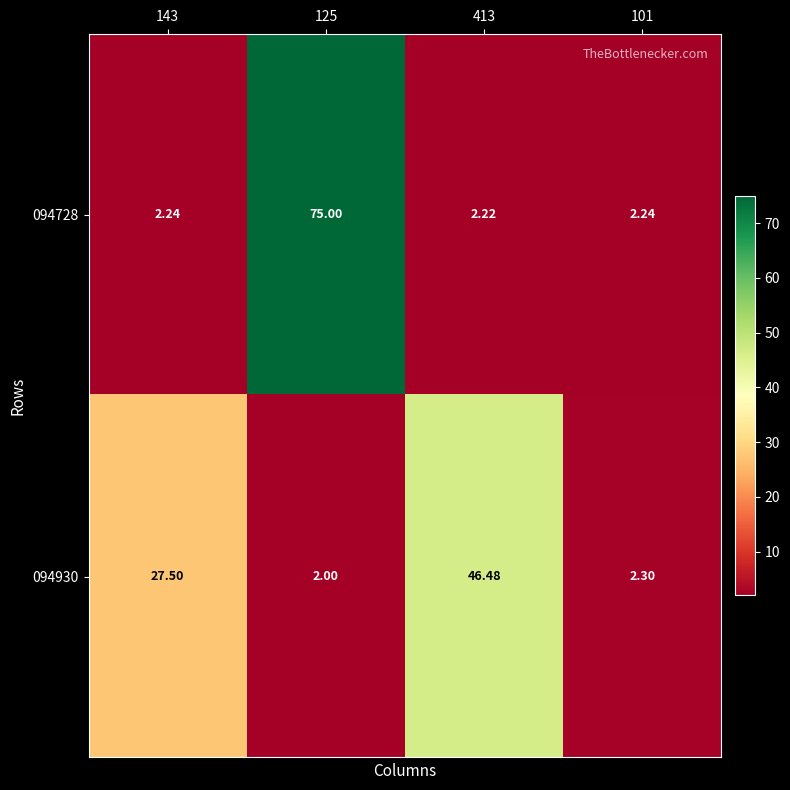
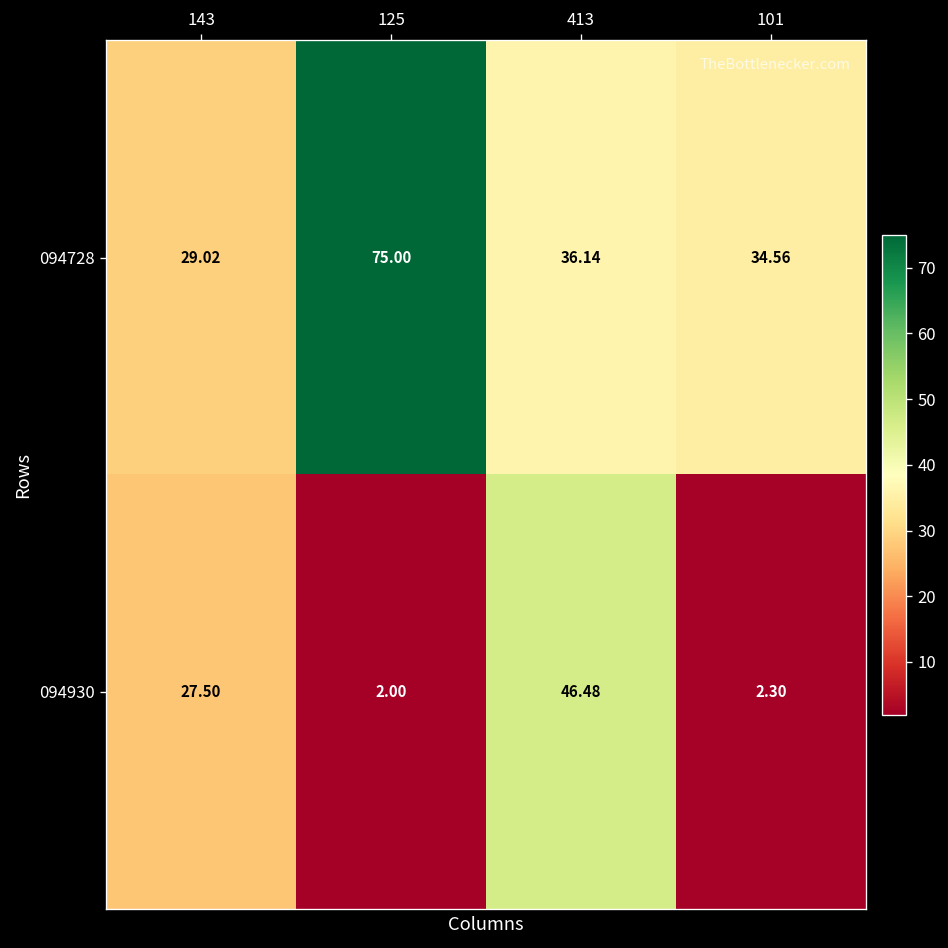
094728, 143: 2.24 -> 29.02
094728, 413: 2.22 -> 36.14
094728, 101: 2.24 -> 34.56
